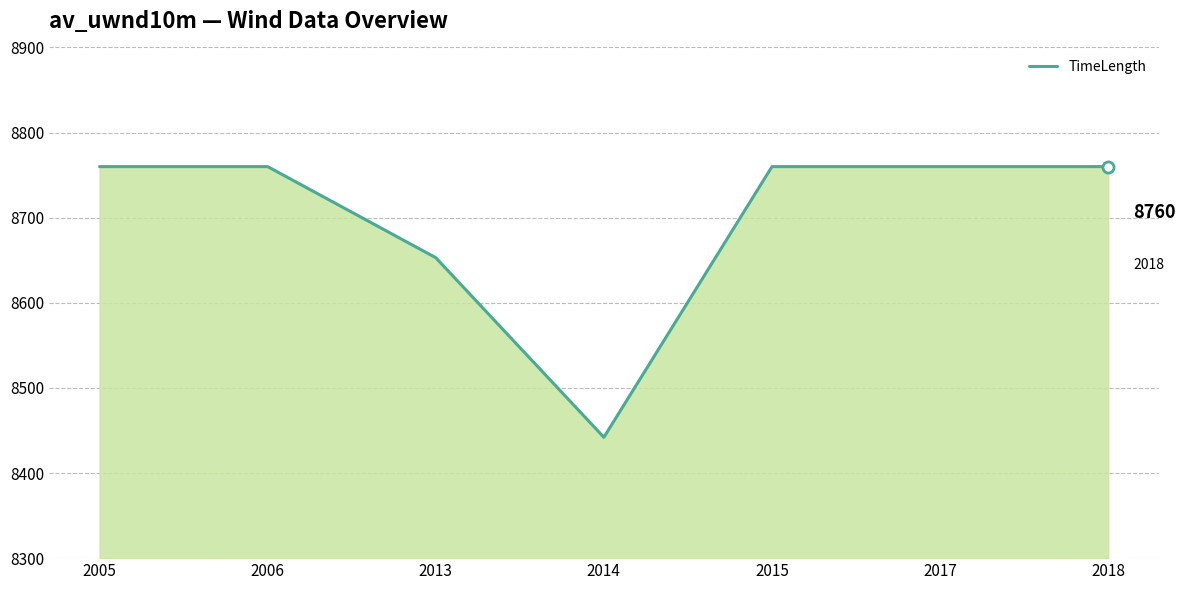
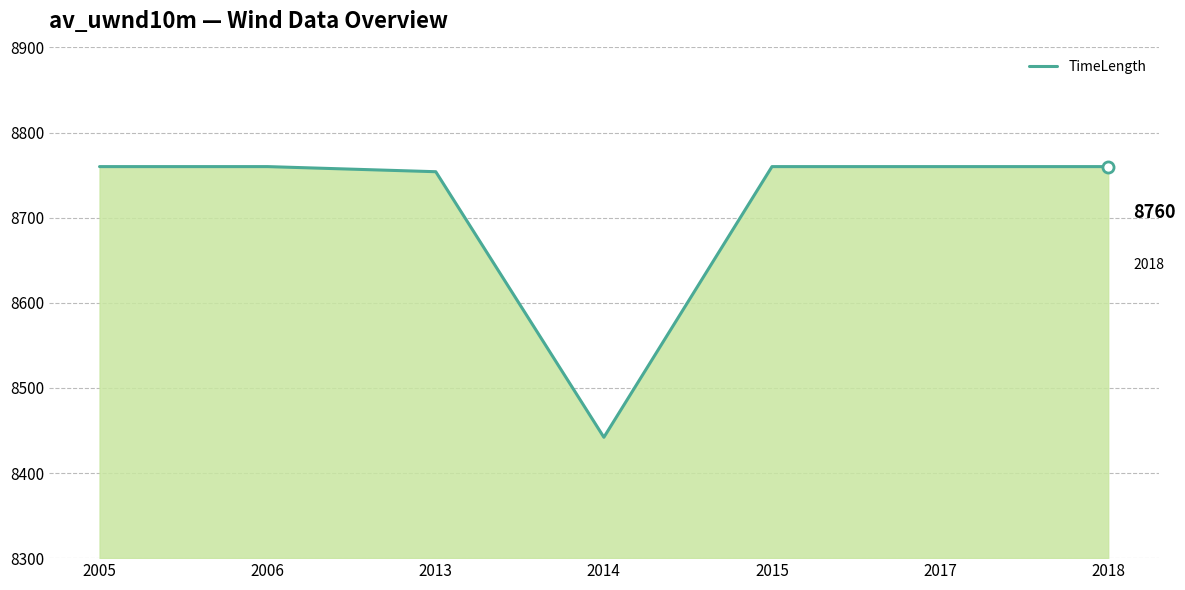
TimeLength, 2013: 8650 -> 8750
